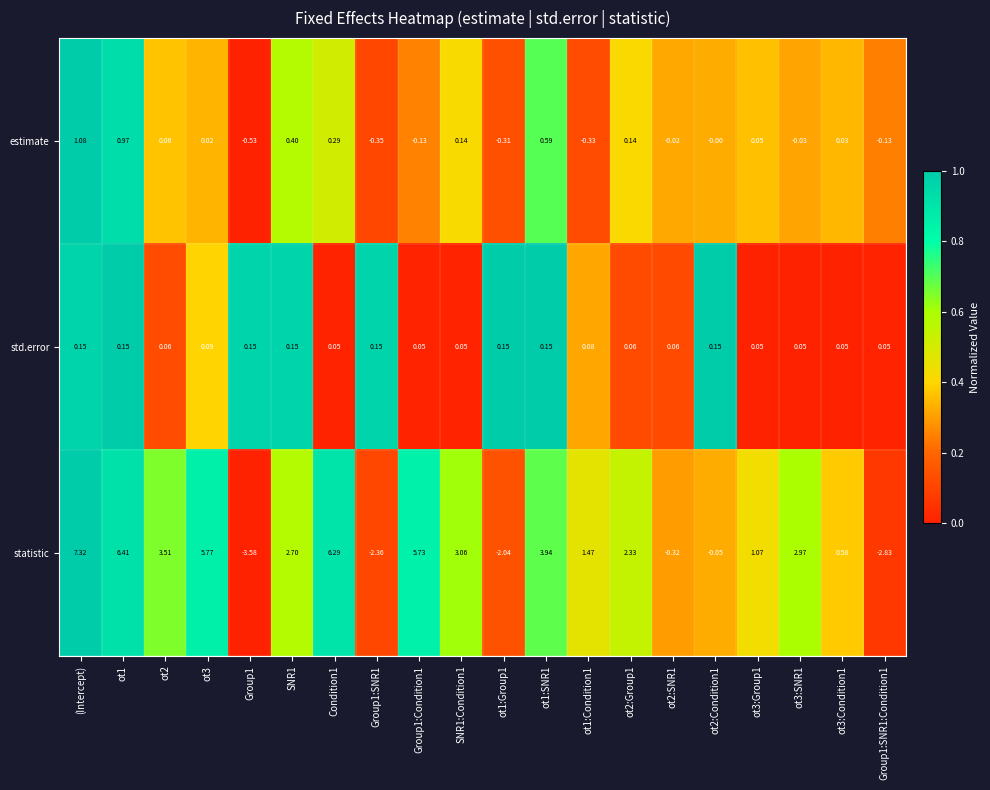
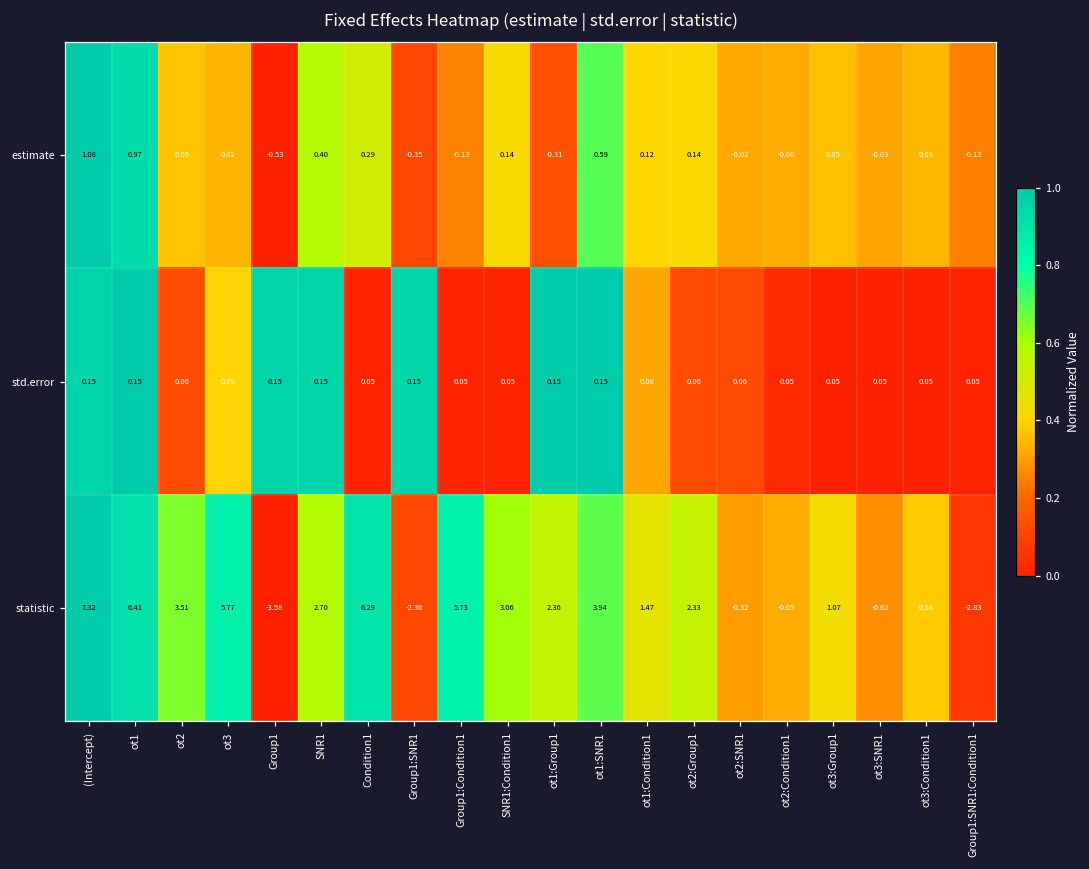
estimate, ot1:Condition1: -0.33 -> 0.12
std.error, ot2:Condition1: 0.15 -> 0.05
statistic, ot1:Group1: -2.04 -> 2.36
statistic, ot3:SNR1: 2.97 -> -0.62
